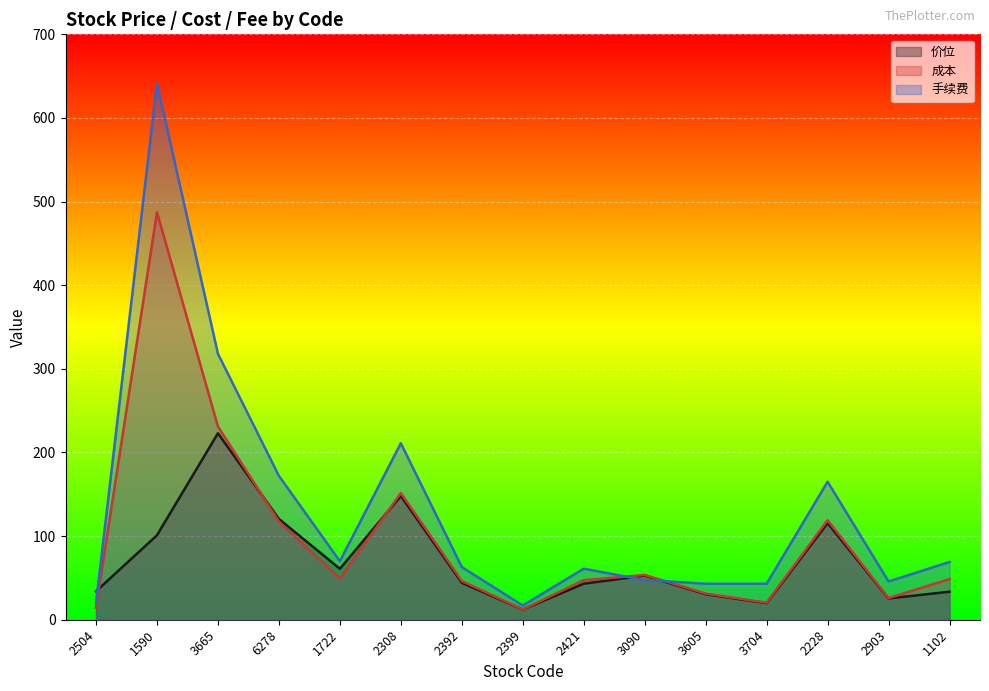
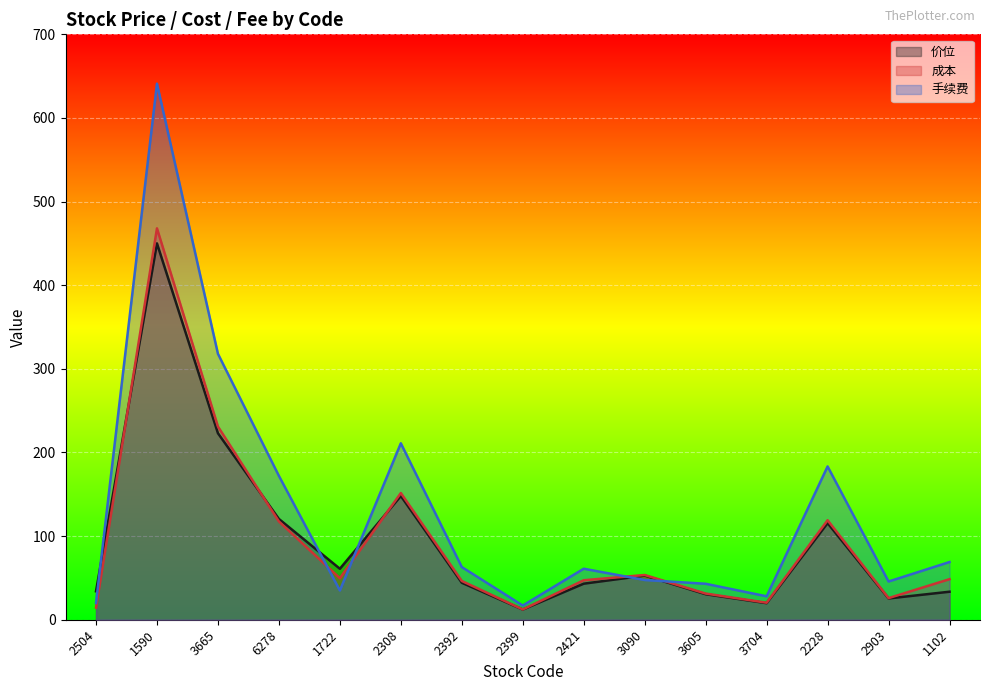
价位, 1590: 100 -> 450
成本, 1590: 490 -> 470
手续费, 1722: 70 -> 40
手续费, 3704: 40 -> 30
手续费, 2228: 170 -> 180
